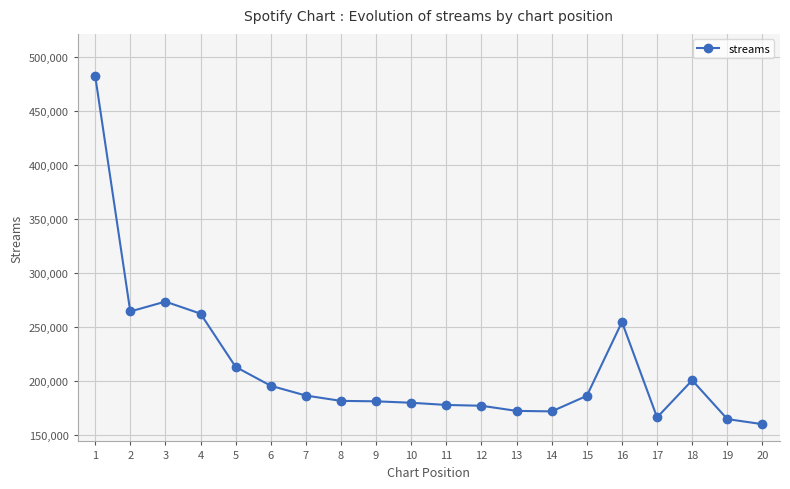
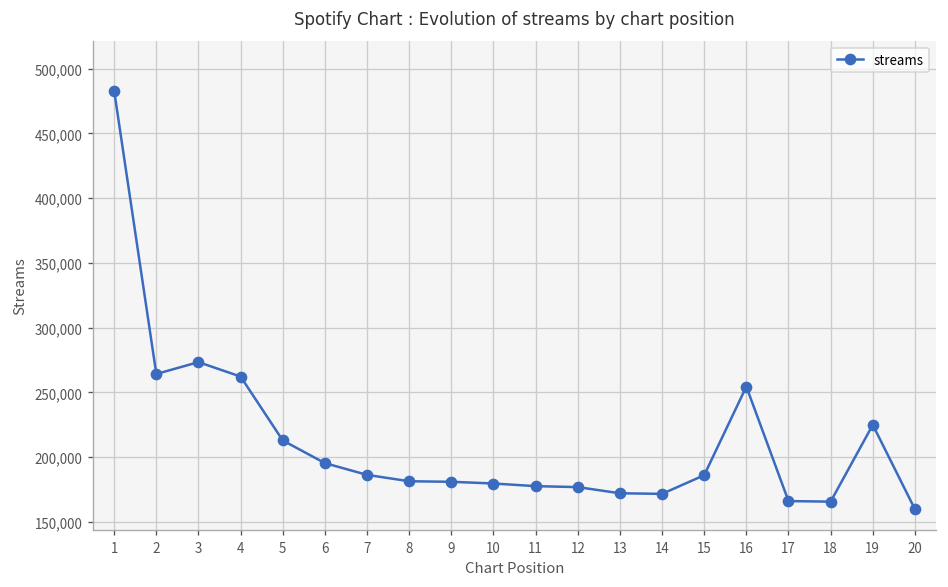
18: 200,000 -> 166,000
19: 164,000 -> 225,000
